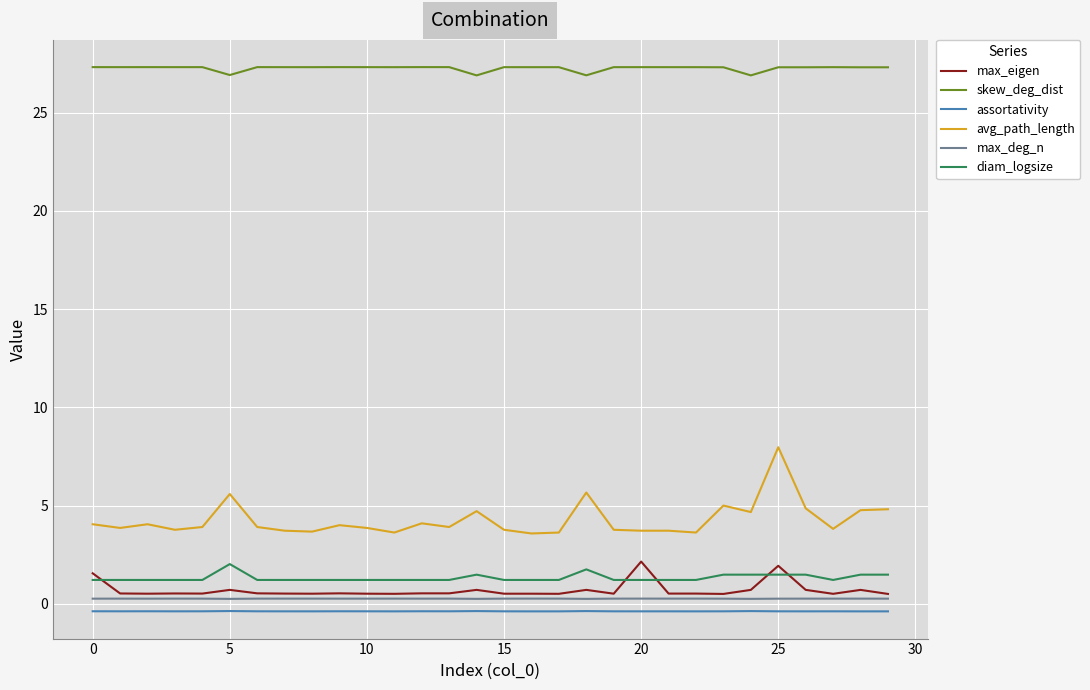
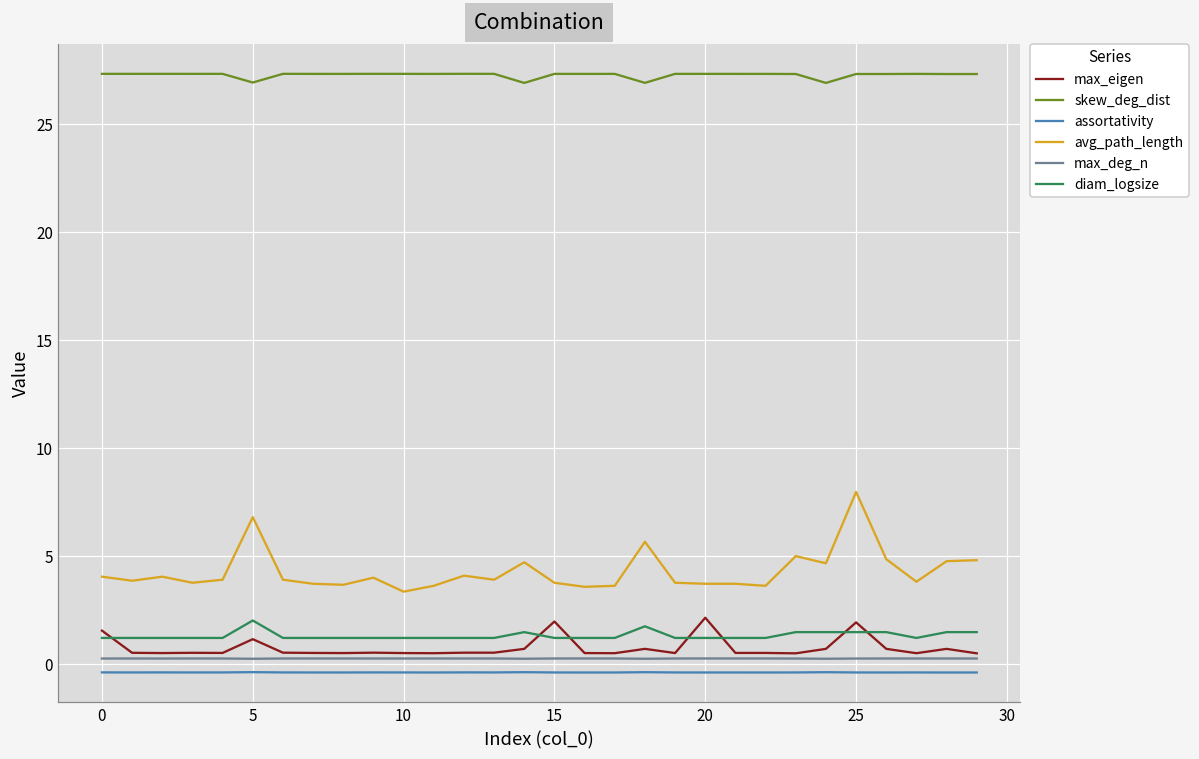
max_eigen, 5: 0.7 -> 1.2
avg_path_length, 5: 5.6 -> 6.8
avg_path_length, 10: 3.9 -> 3.4
max_eigen, 15: 0.5 -> 2.0
